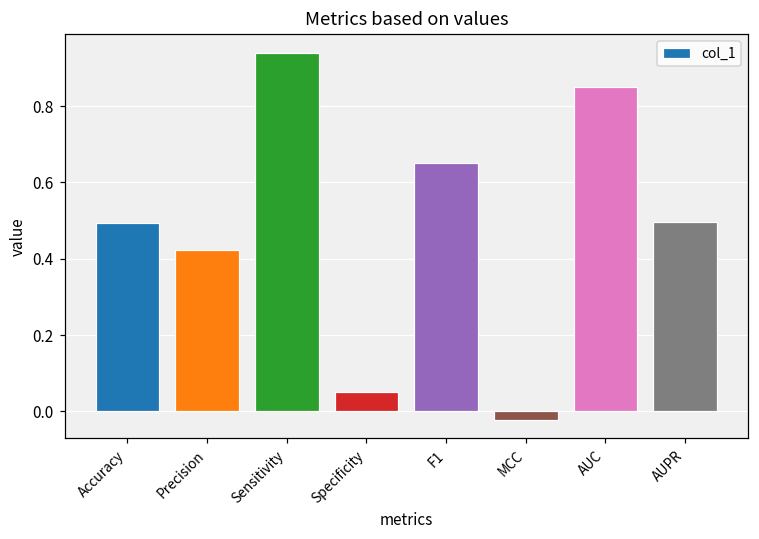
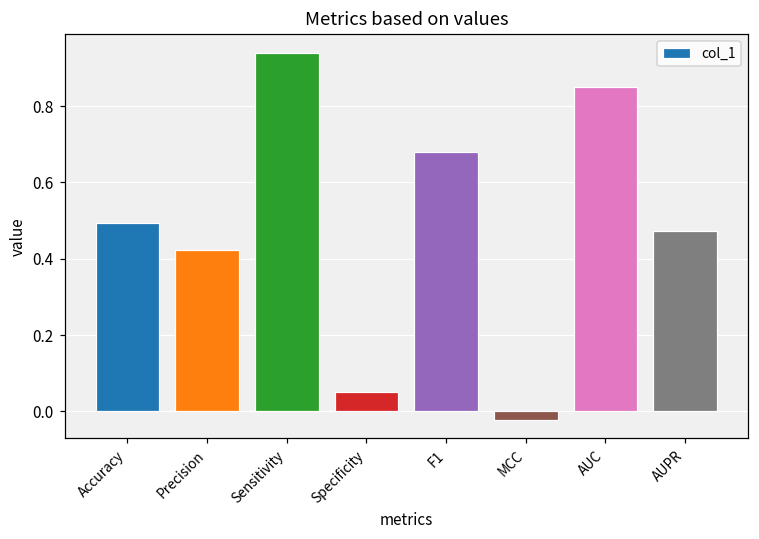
F1: 0.65 -> 0.68
AUPR: 0.50 -> 0.47
